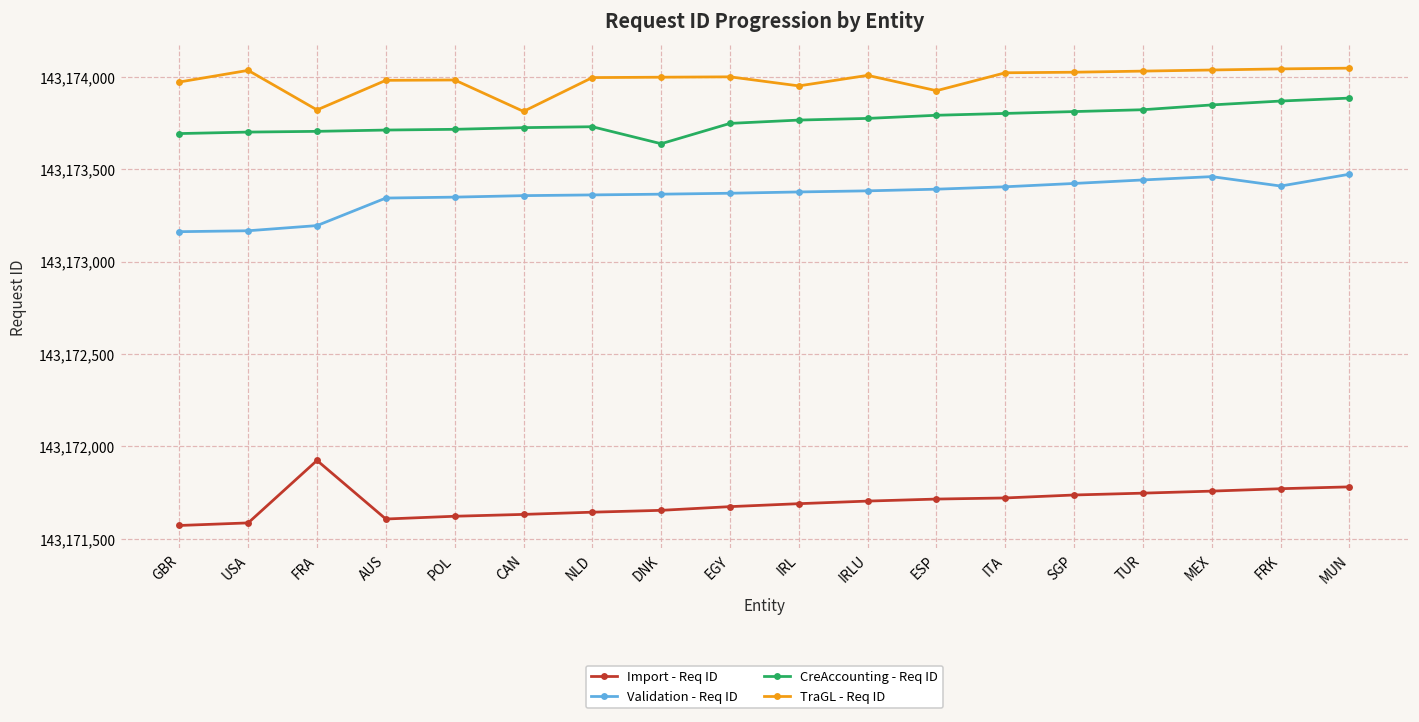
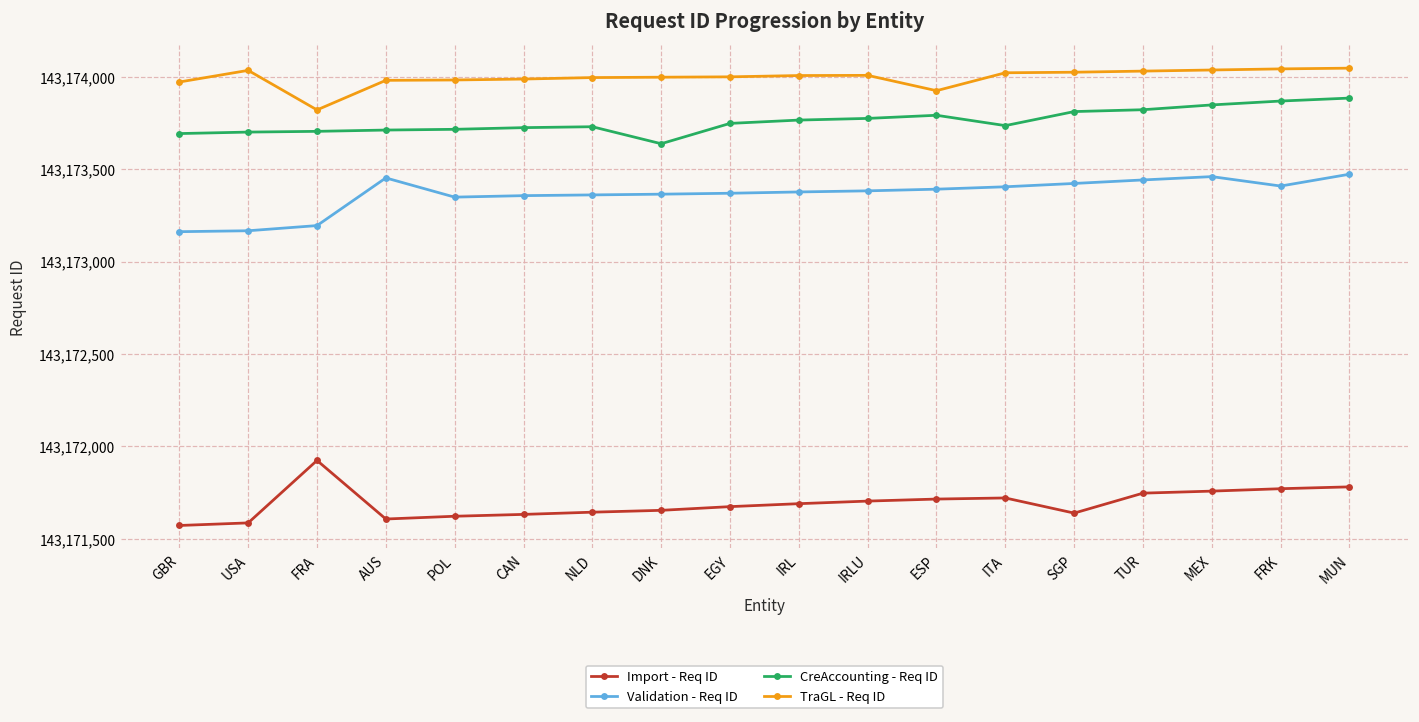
Validation - Req ID, AUS: 143,173,340 -> 143,173,450
TraGL - Req ID, CAN: 143,173,810 -> 143,173,990
TraGL - Req ID, IRL: 143,173,950 -> 143,174,010
CreAccounting - Req ID, ITA: 143,173,800 -> 143,173,740
Import - Req ID, SGP: 143,171,740 -> 143,171,640
